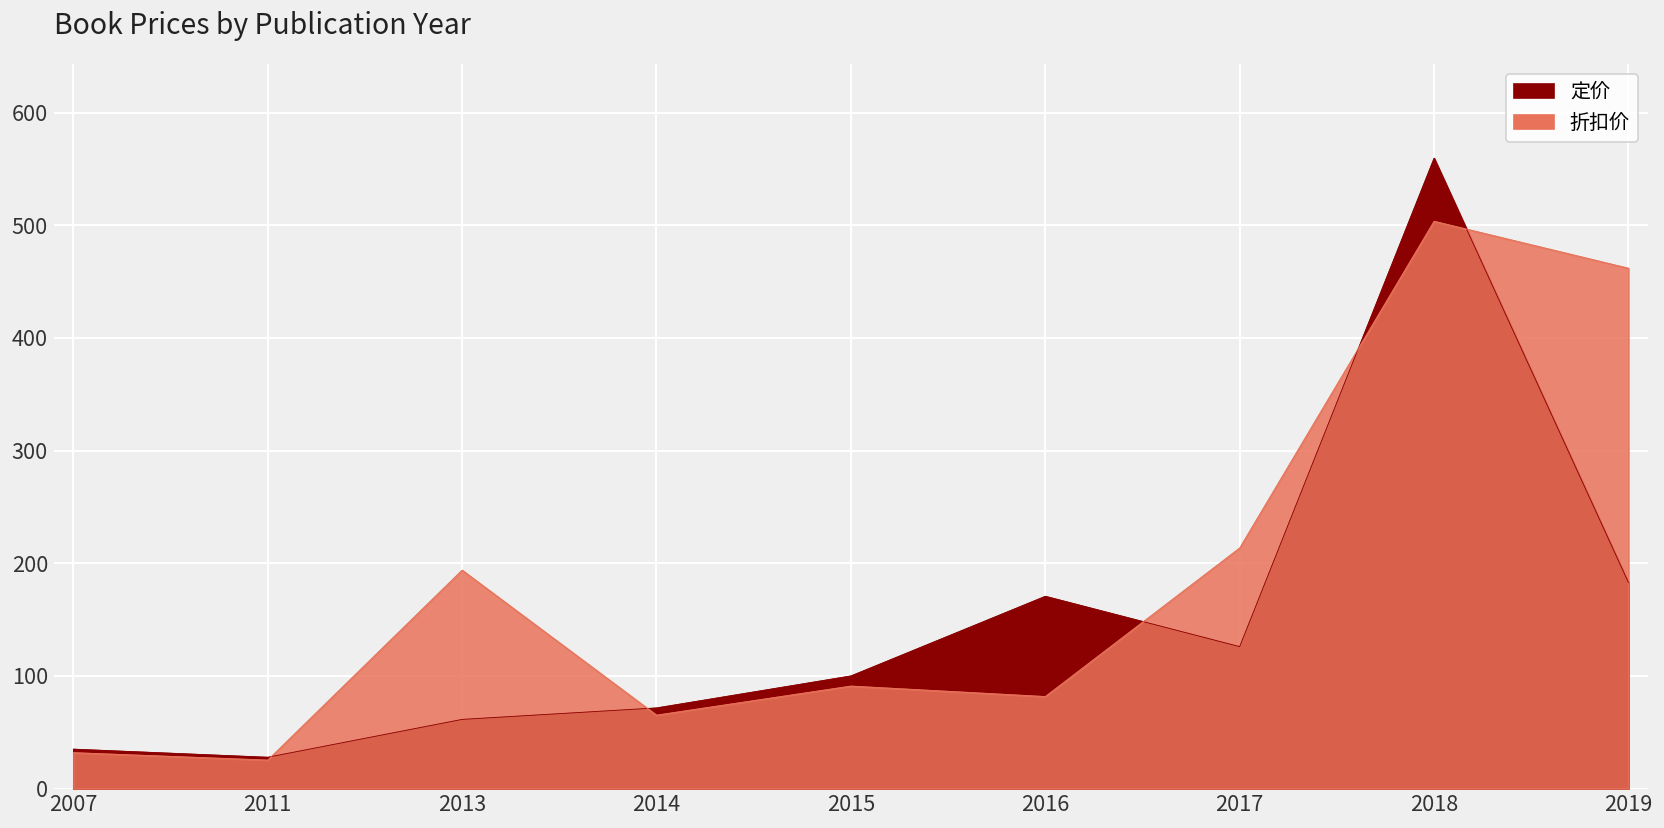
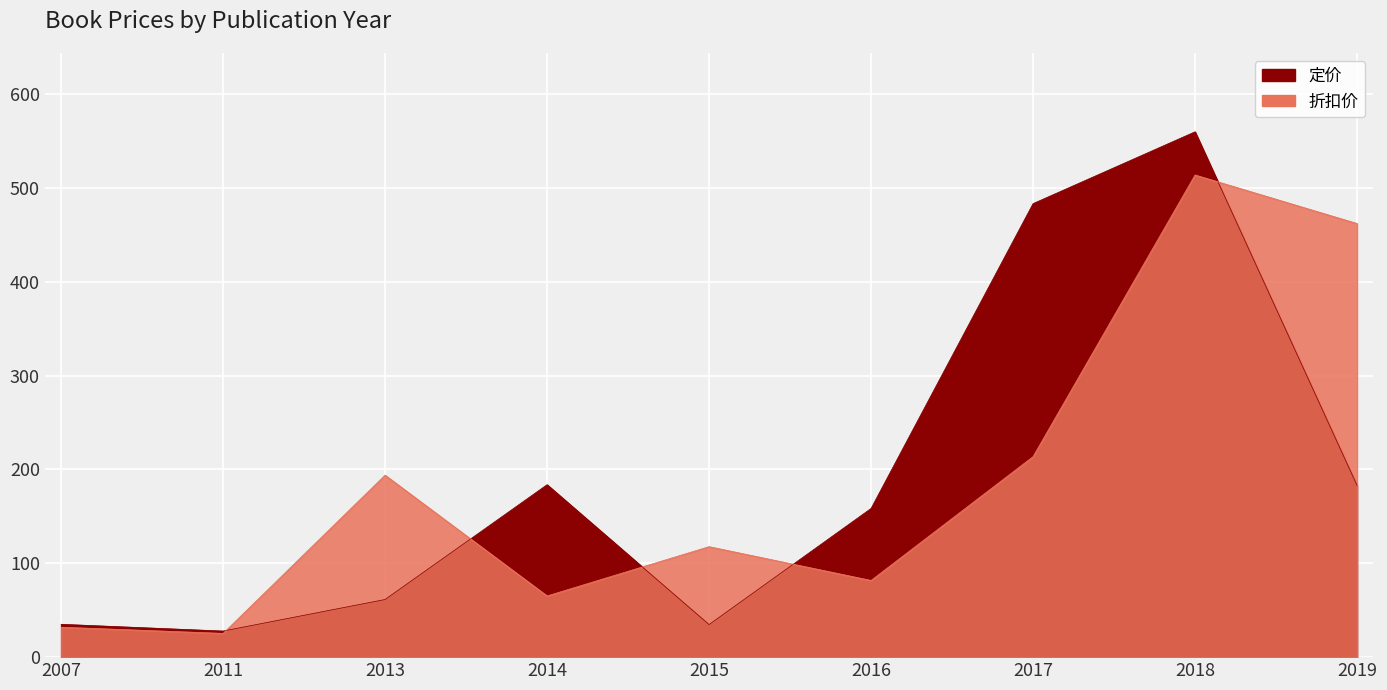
定价, 2014: 70 -> 180
定价, 2015: 100 -> 30
折扣价, 2015: 90 -> 120
定价, 2016: 170 -> 160
定价, 2017: 130 -> 480
折扣价, 2018: 500 -> 510
